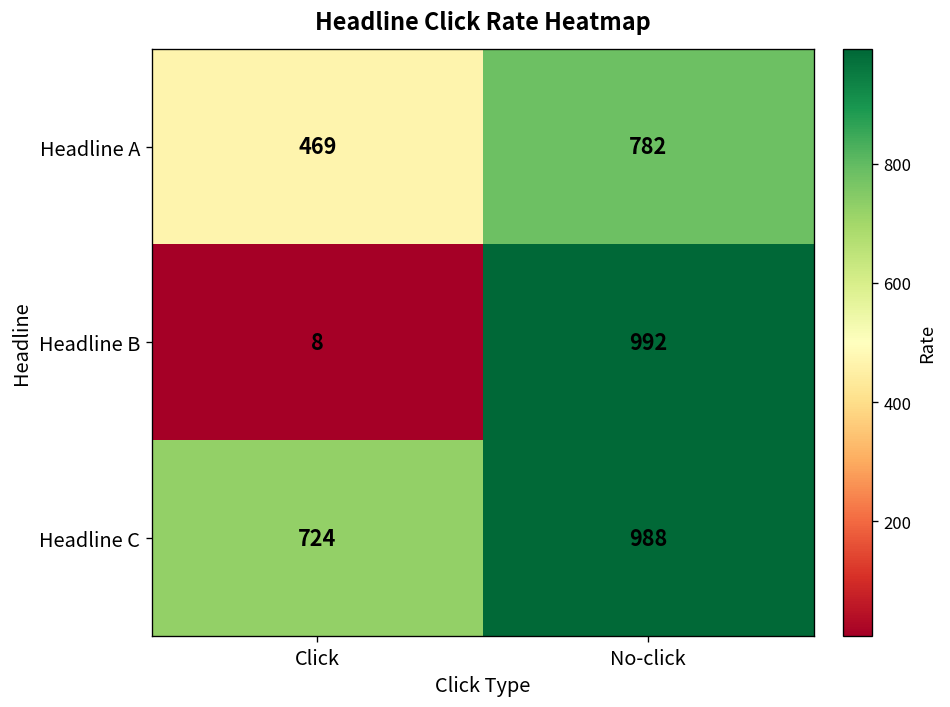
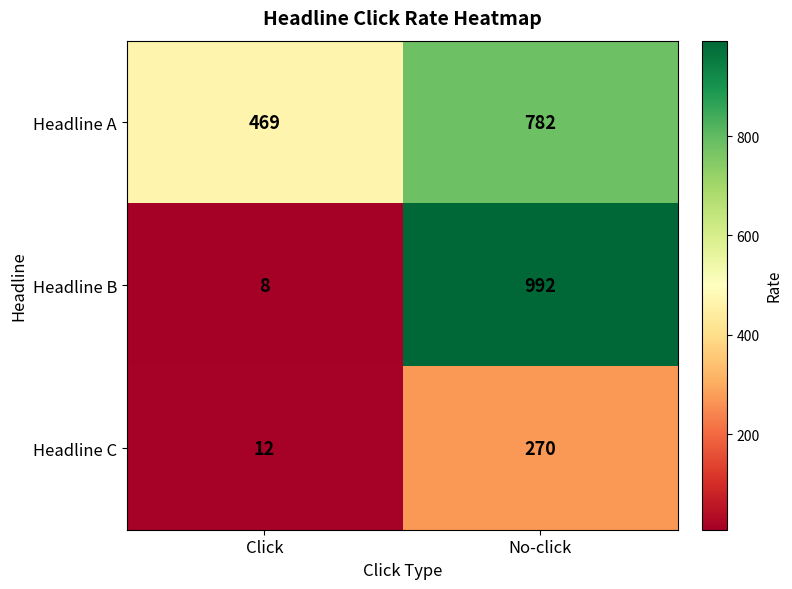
Headline C, Click: 724 -> 12
Headline C, No-click: 988 -> 270
